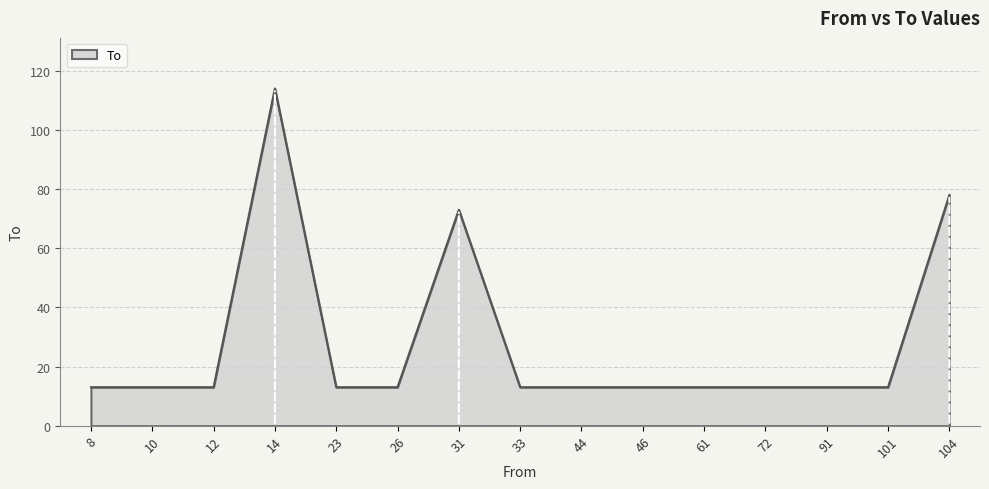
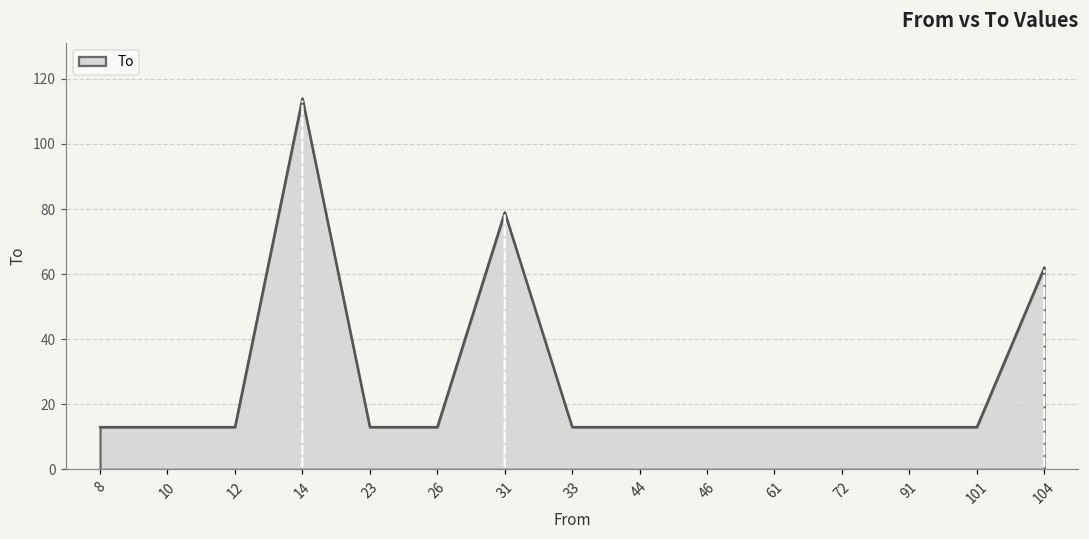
31: 73 -> 79
104: 78 -> 62
